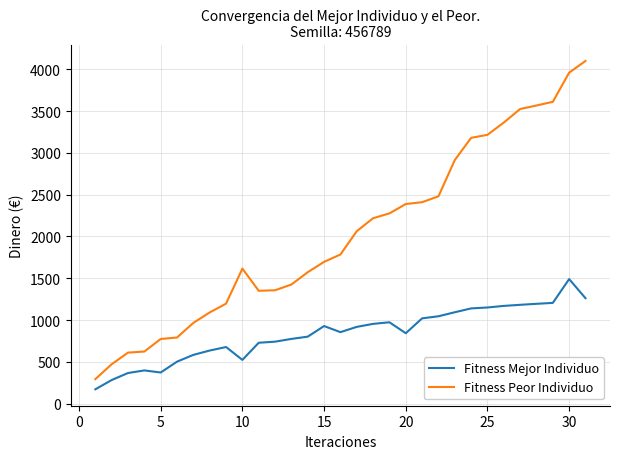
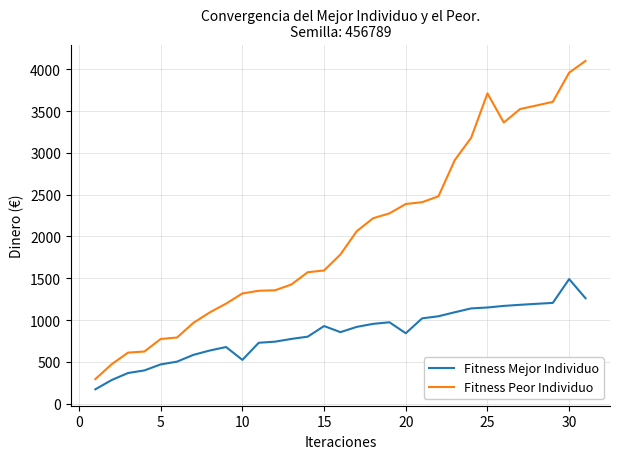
Fitness Mejor Individuo, 5: 400 -> 500
Fitness Peor Individuo, 10: 1600 -> 1300
Fitness Peor Individuo, 15: 1700 -> 1600
Fitness Peor Individuo, 25: 3200 -> 3700
